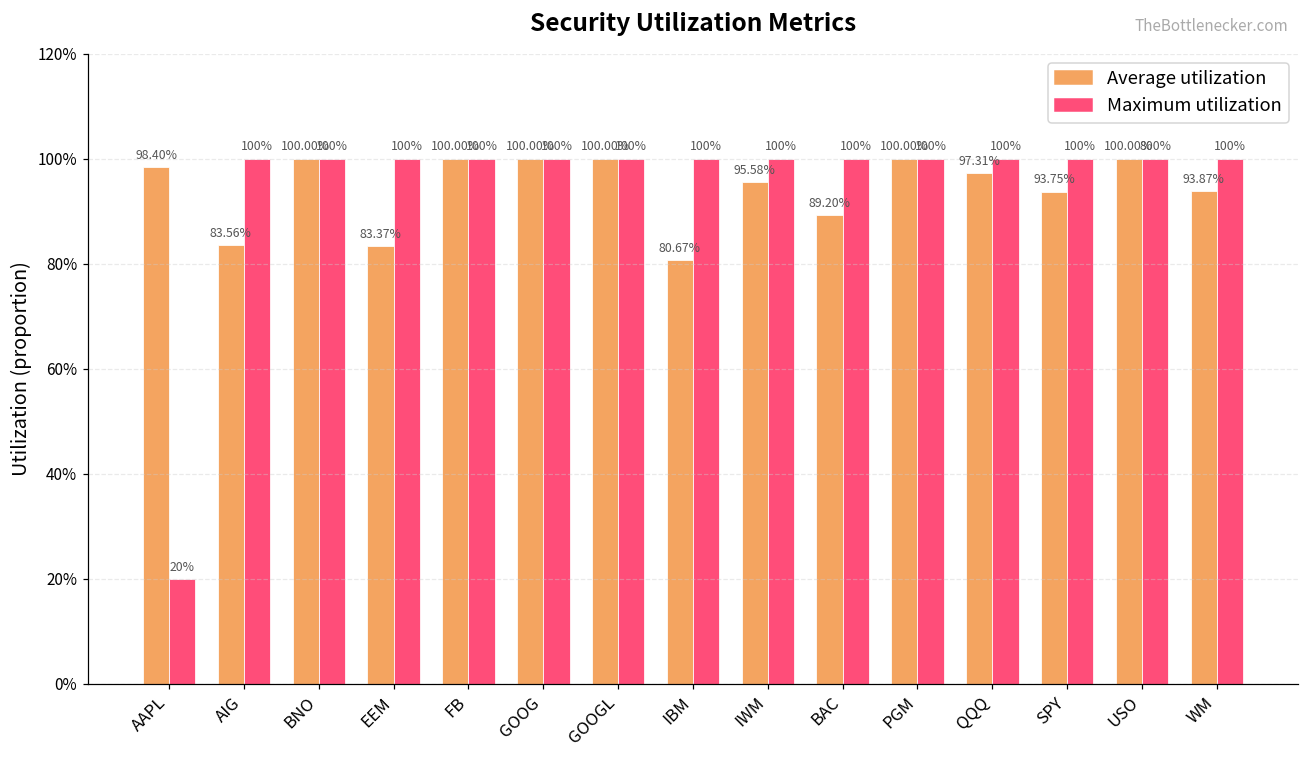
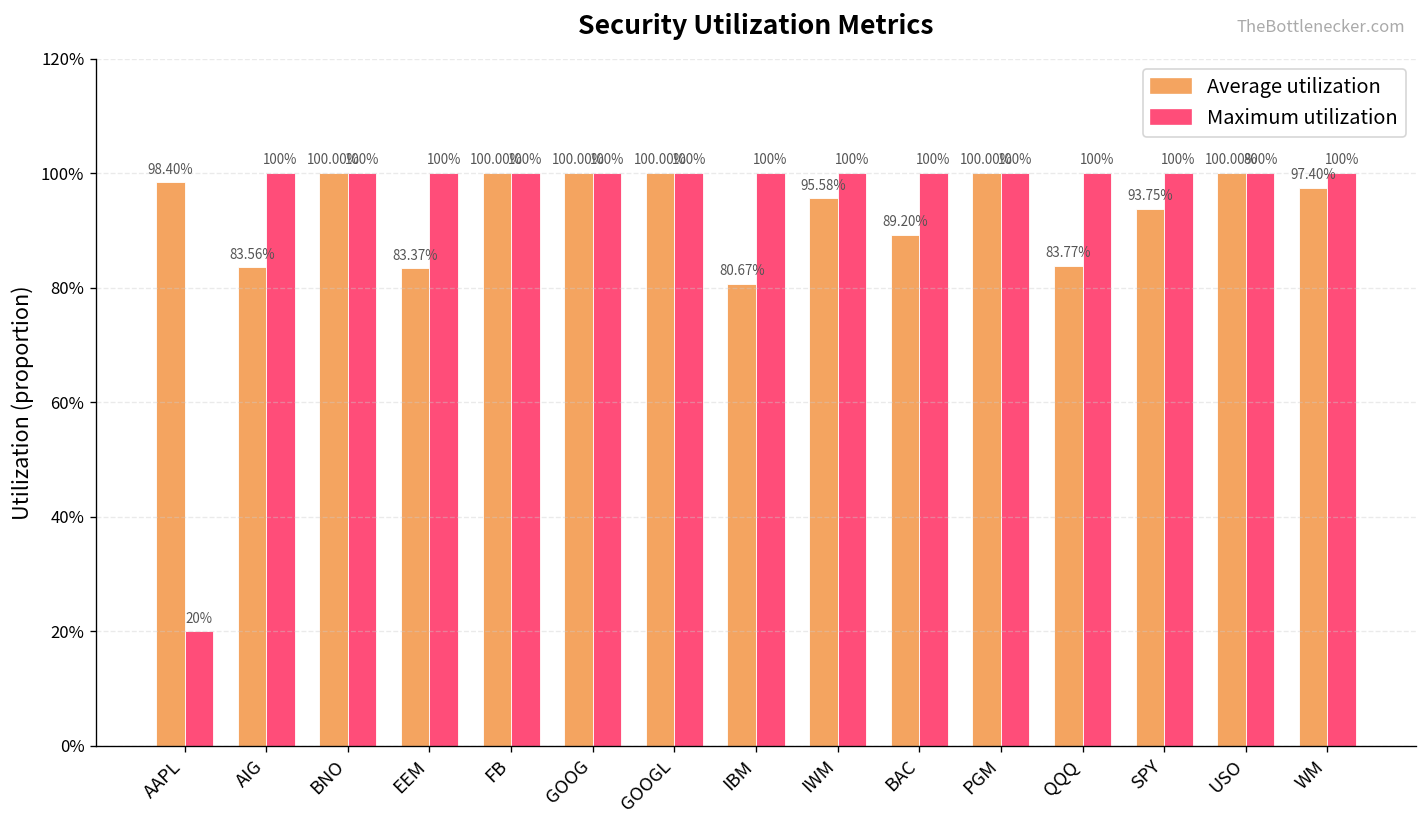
Average utilization, QQQ: 97.31% -> 83.77%
Average utilization, WM: 93.87% -> 97.40%
